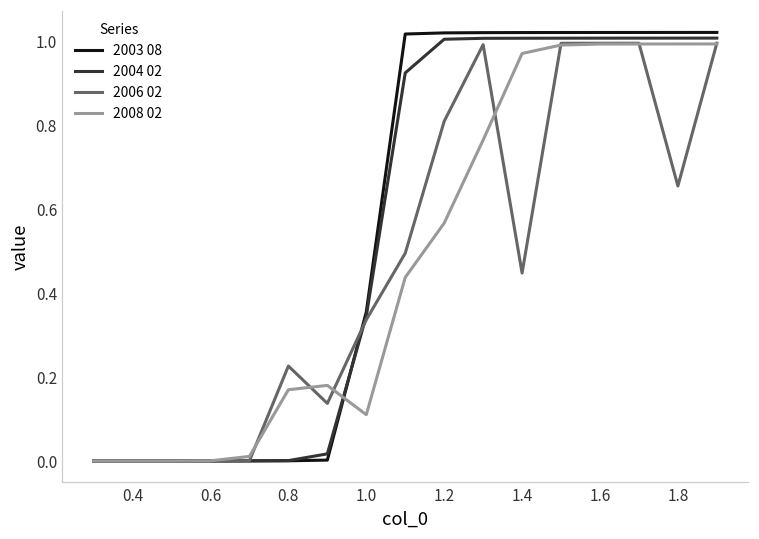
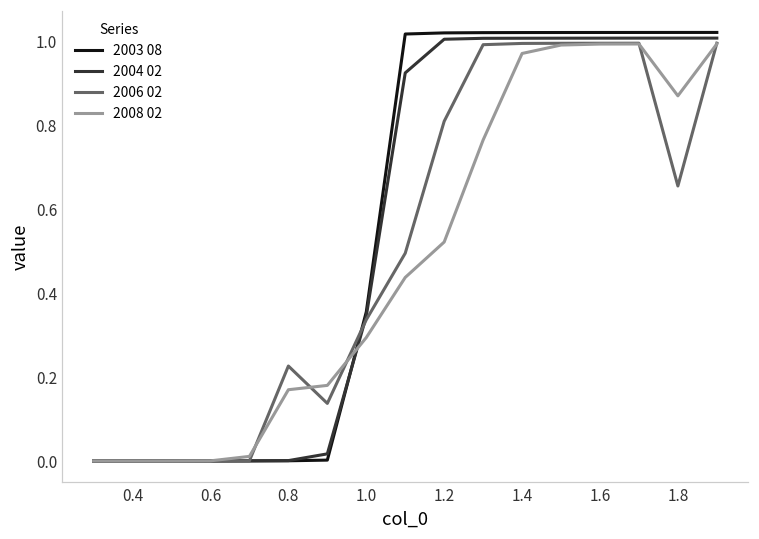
2008 02, 1.0: 0.11 -> 0.29
2008 02, 1.2: 0.57 -> 0.52
2006 02, 1.4: 0.45 -> 1.00
2008 02, 1.8: 0.99 -> 0.87
